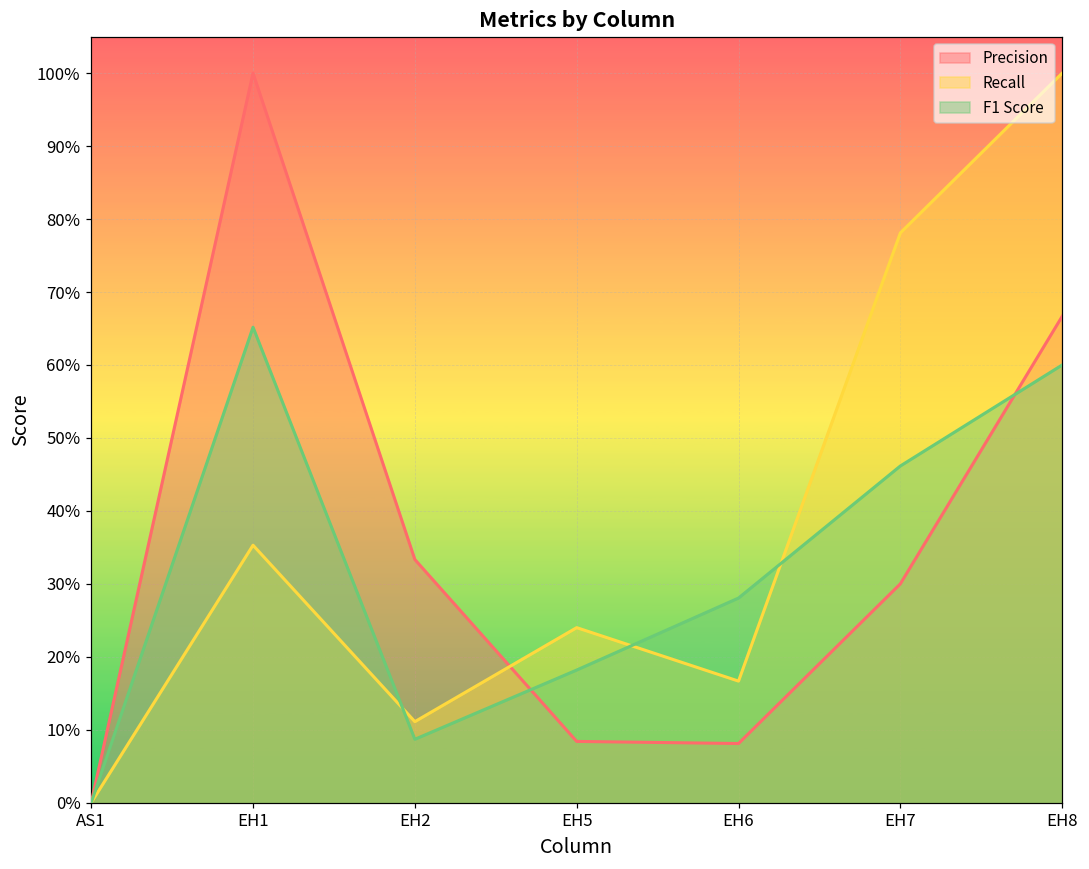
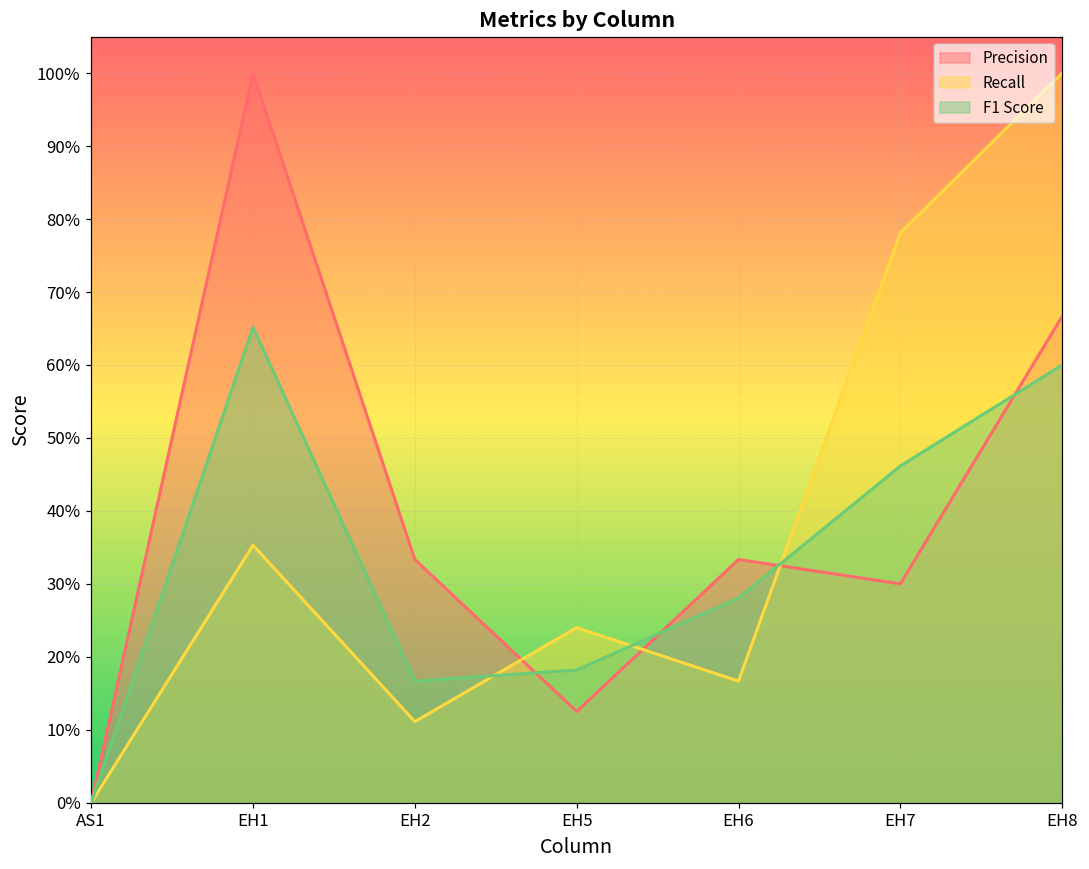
F1 Score, EH2: 9% -> 17%
Precision, EH5: 8% -> 13%
Precision, EH6: 8% -> 33%
